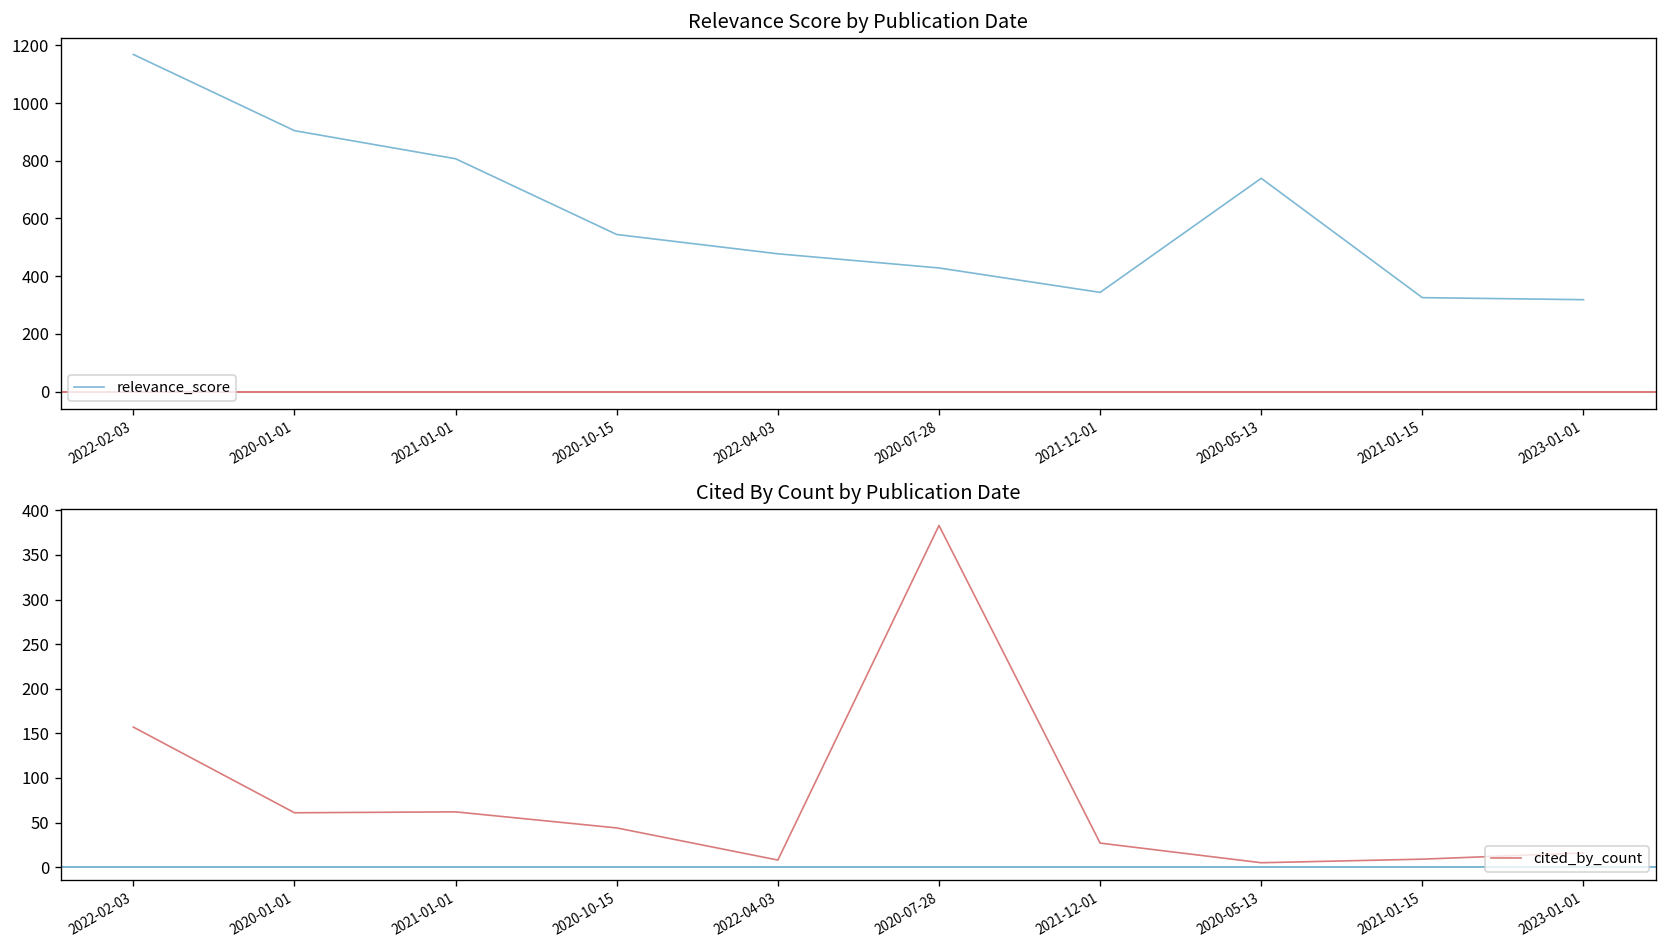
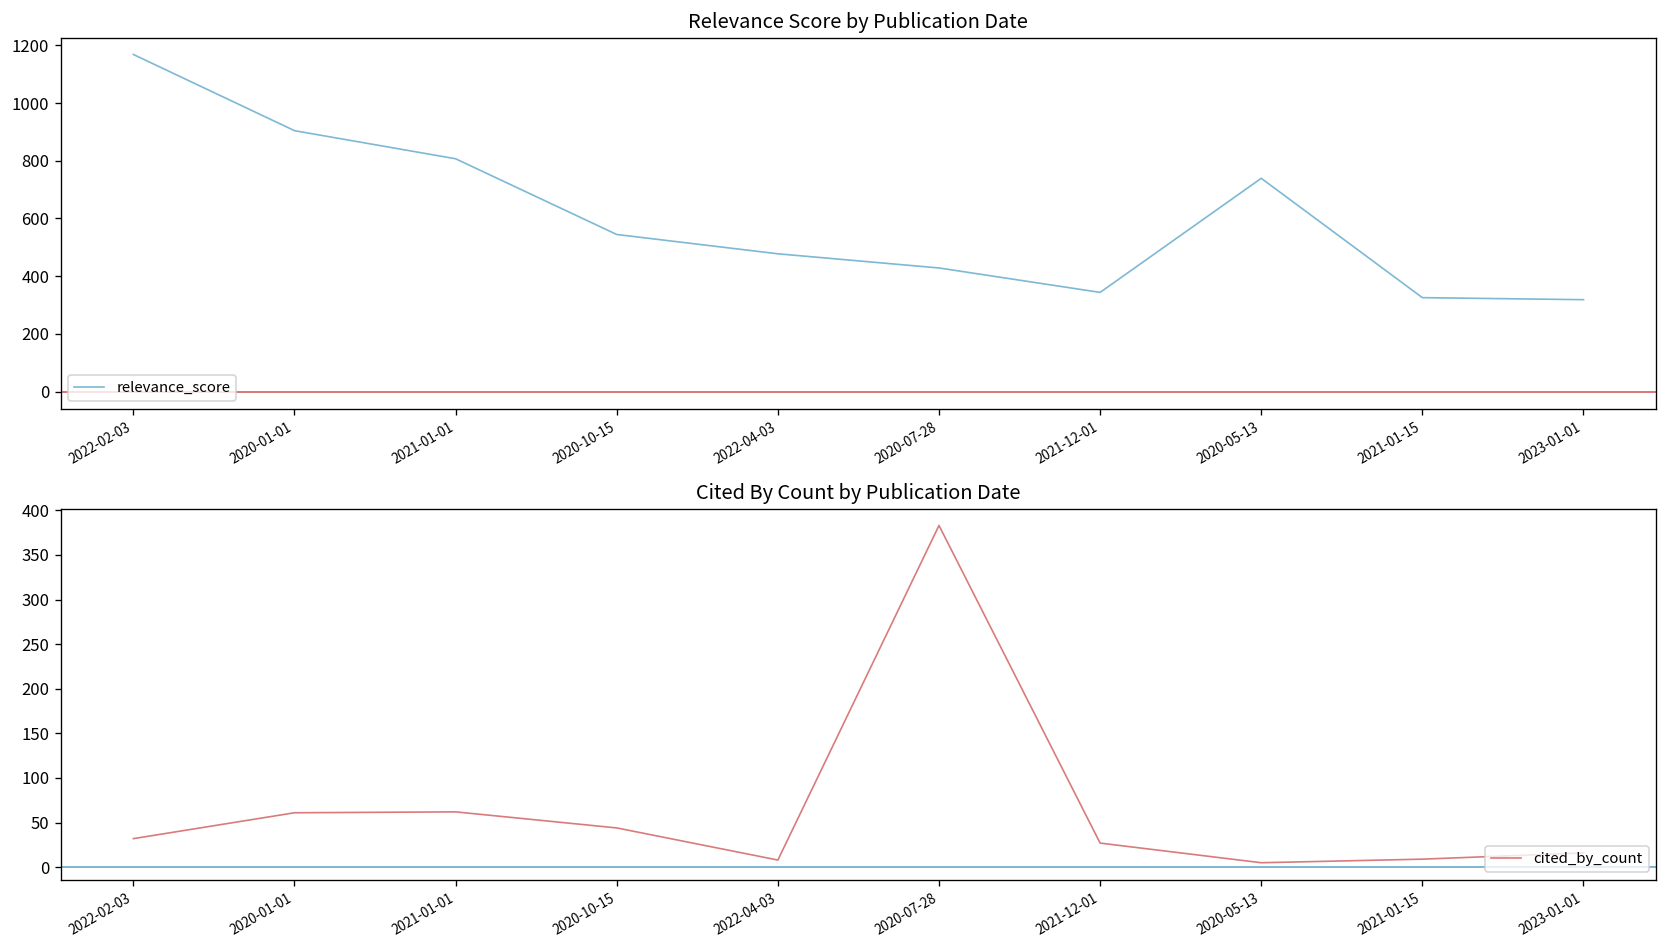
Cited By Count by Publication Date, 2022-02-03: 160 -> 30
